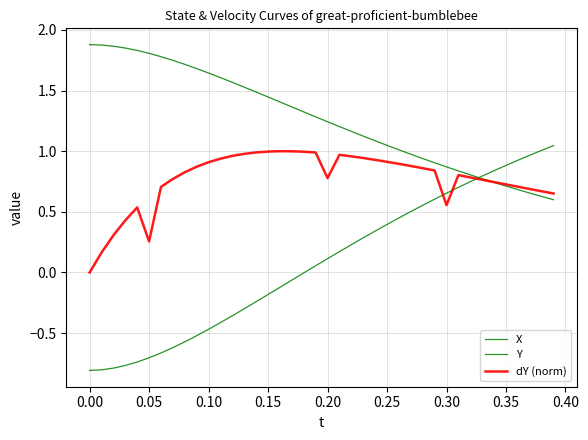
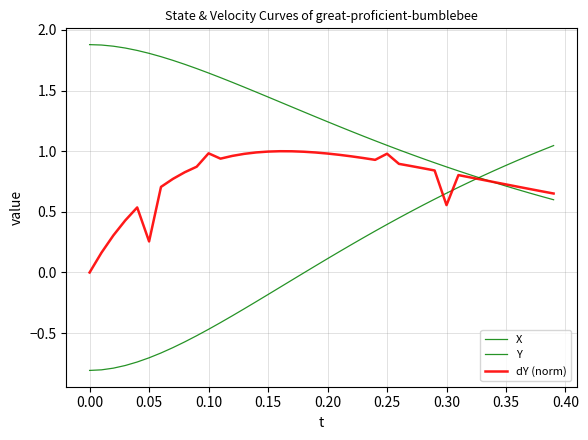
dY (norm), 0.10: 0.91 -> 0.98
dY (norm), 0.20: 0.78 -> 0.98
dY (norm), 0.25: 0.91 -> 0.98
